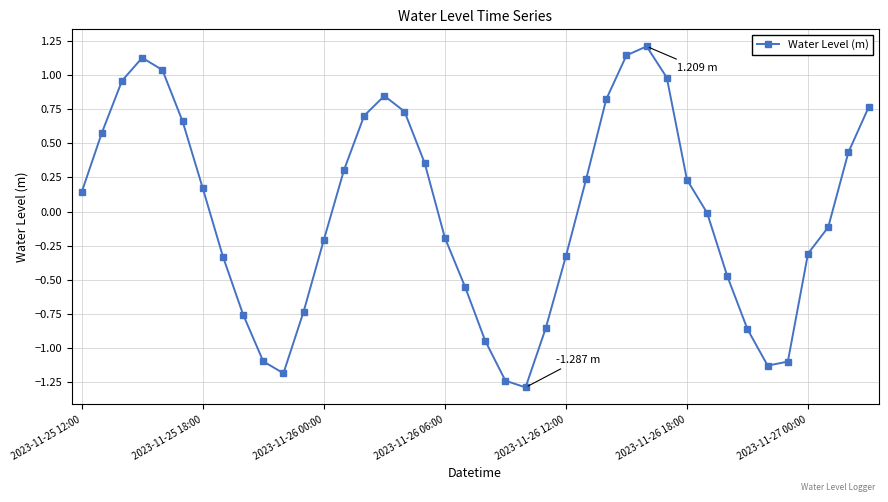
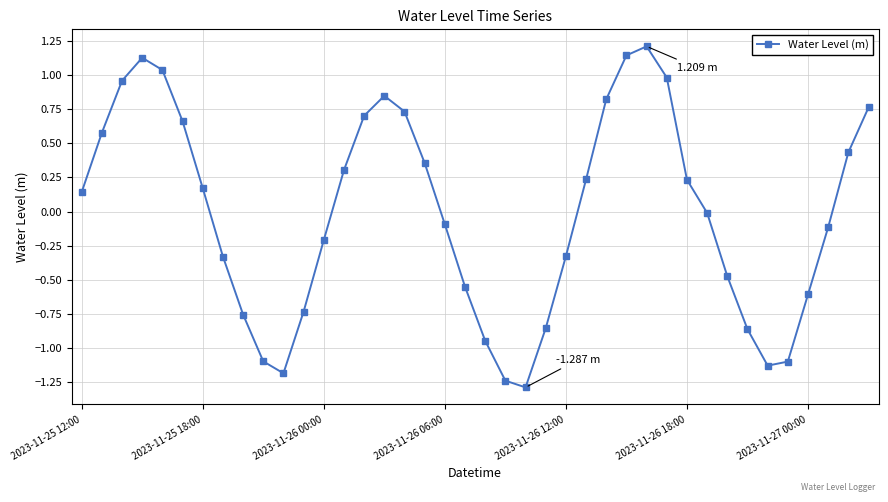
2023-11-26 06:00: -0.19 -> -0.09
2023-11-27 00:00: -0.31 -> -0.61
